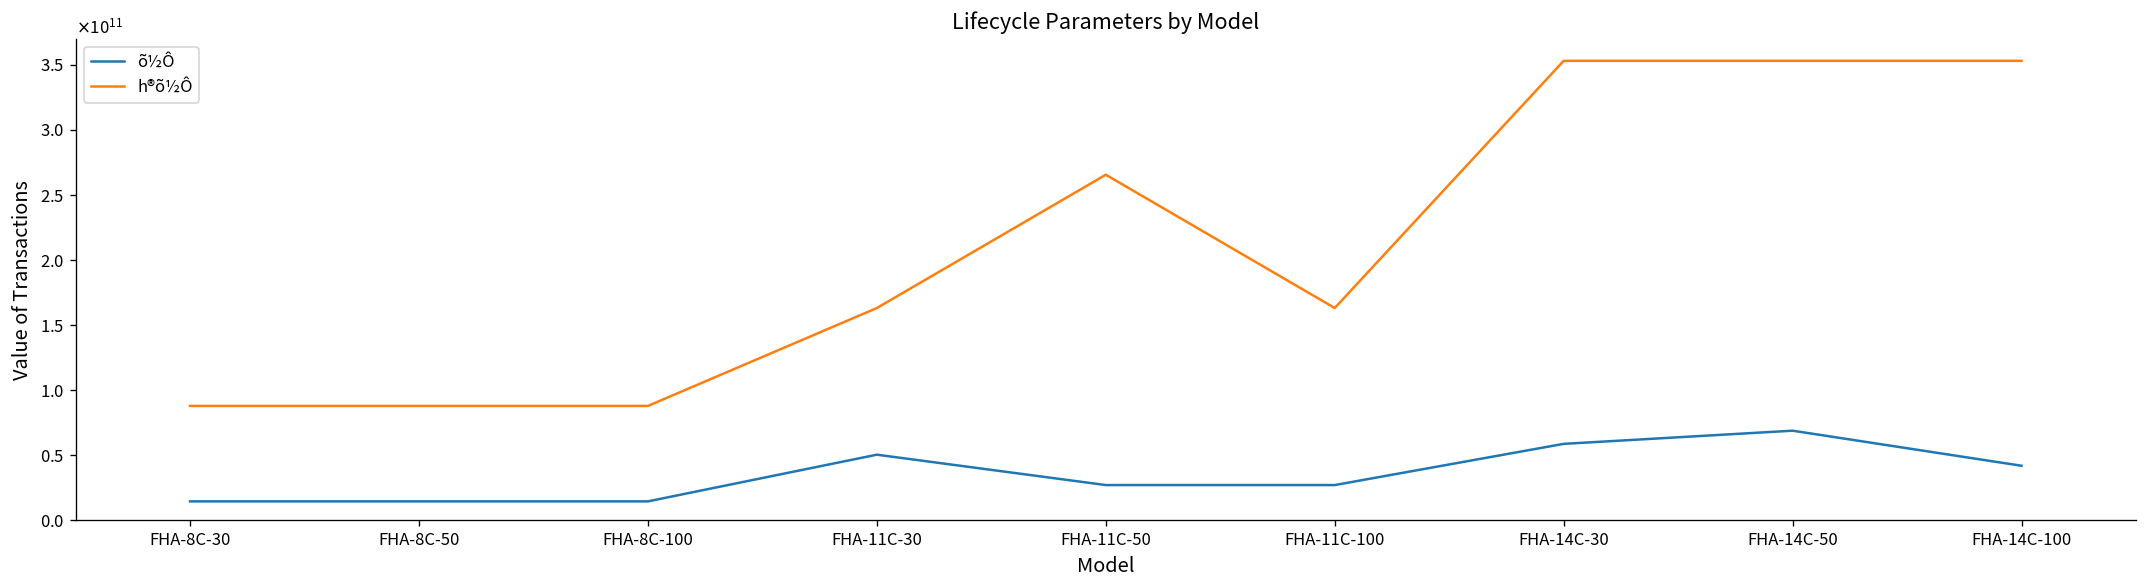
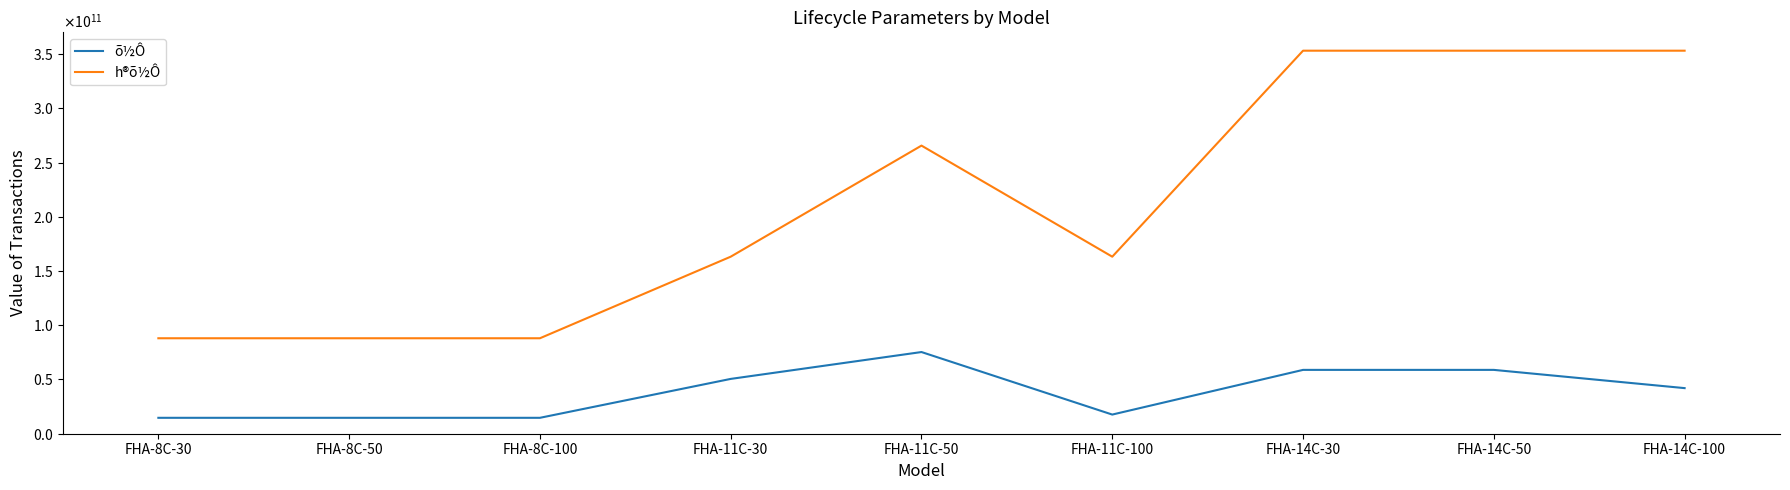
õ½Ô, FHA-11C-50: 27000000000 -> 75000000000
õ½Ô, FHA-11C-100: 27000000000 -> 18000000000
õ½Ô, FHA-14C-50: 69000000000 -> 59000000000
